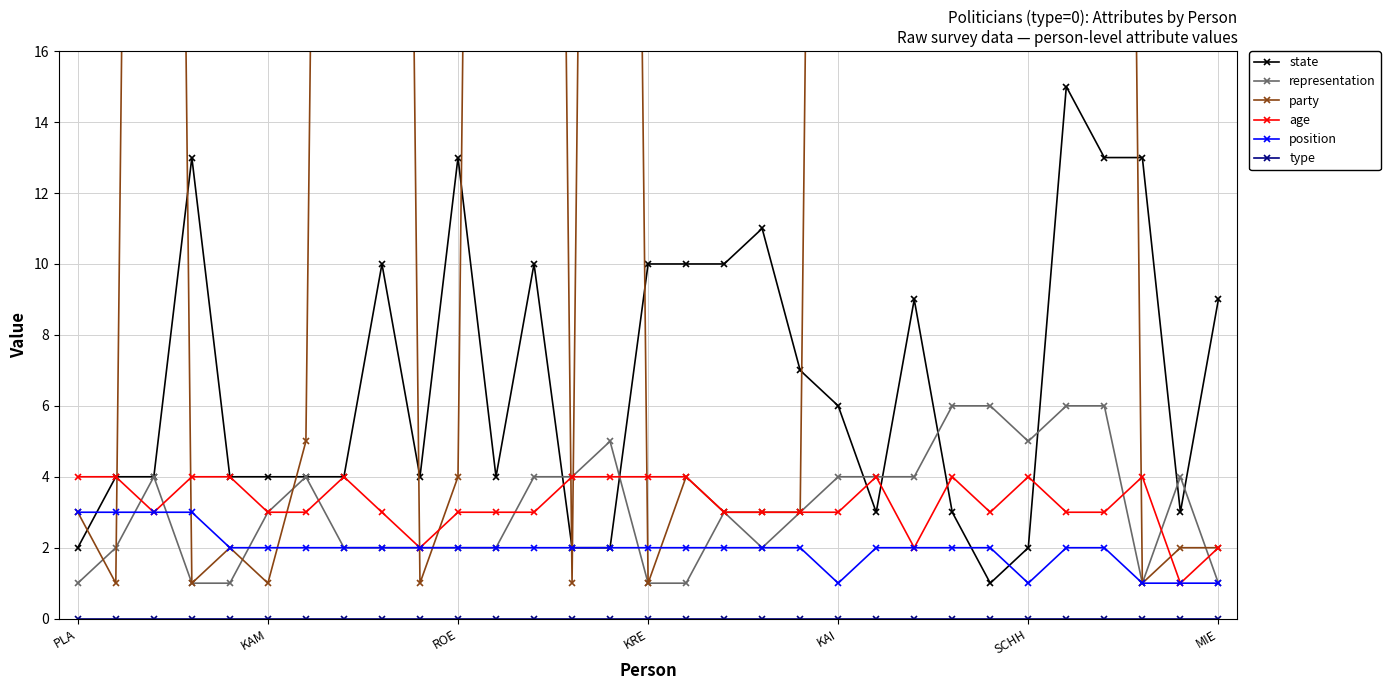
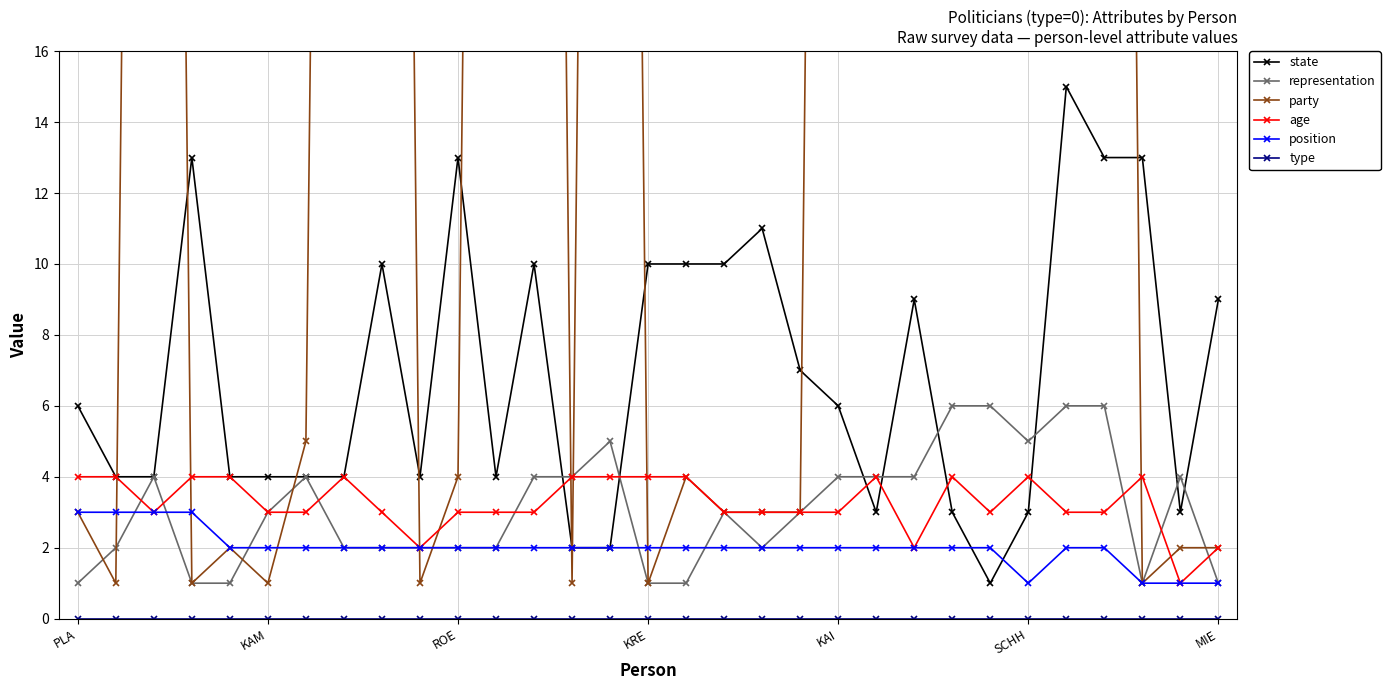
state, PLA: 2 -> 6
position, KAI: 1 -> 2
state, SCHH: 2 -> 3
